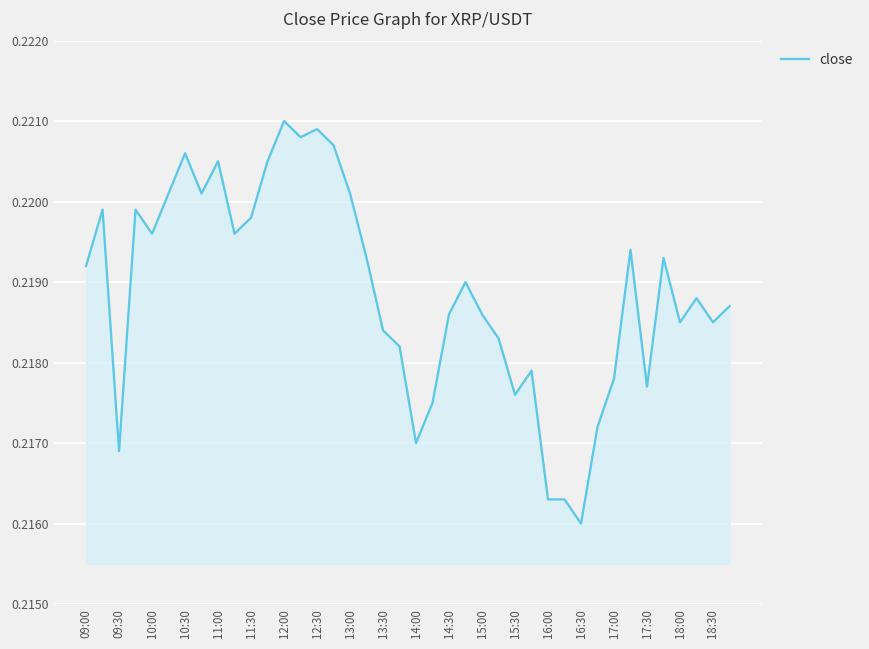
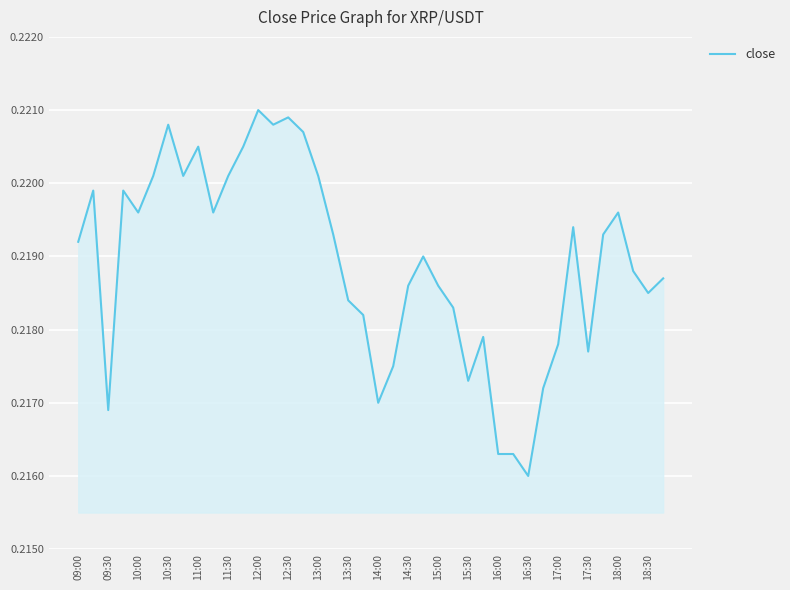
10:30: 0.2206 -> 0.2208
11:30: 0.2198 -> 0.2201
15:30: 0.2176 -> 0.2173
18:00: 0.2185 -> 0.2196
